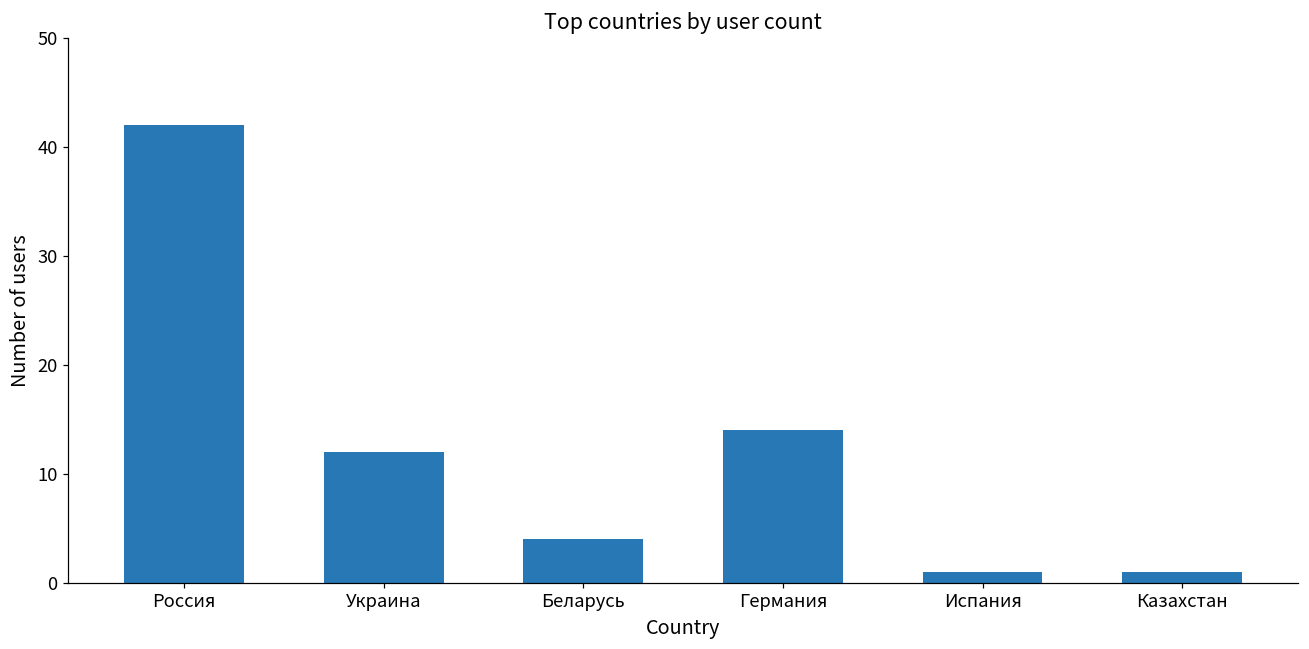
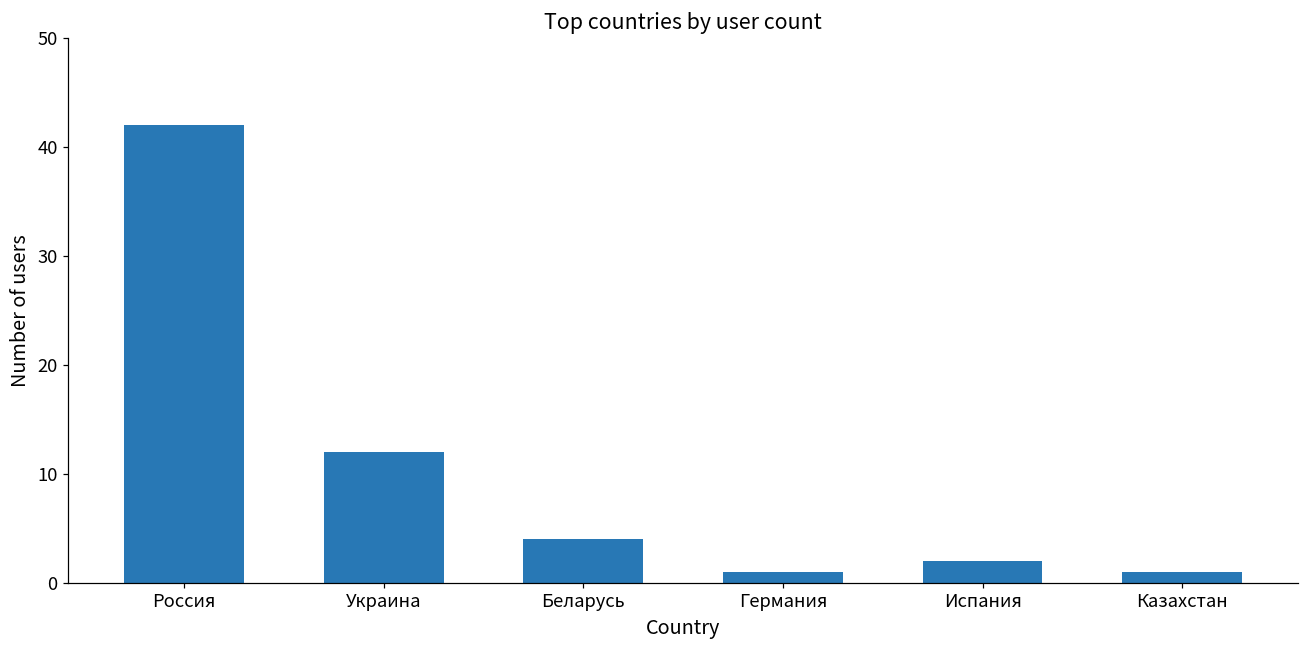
Германия: 14 -> 1
Испания: 1 -> 2
